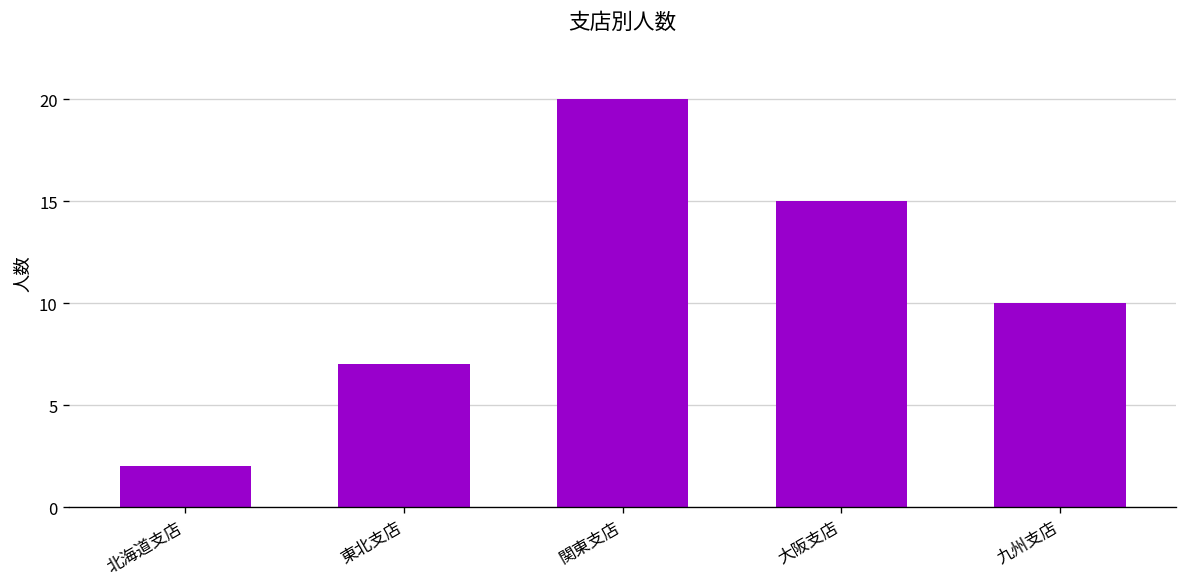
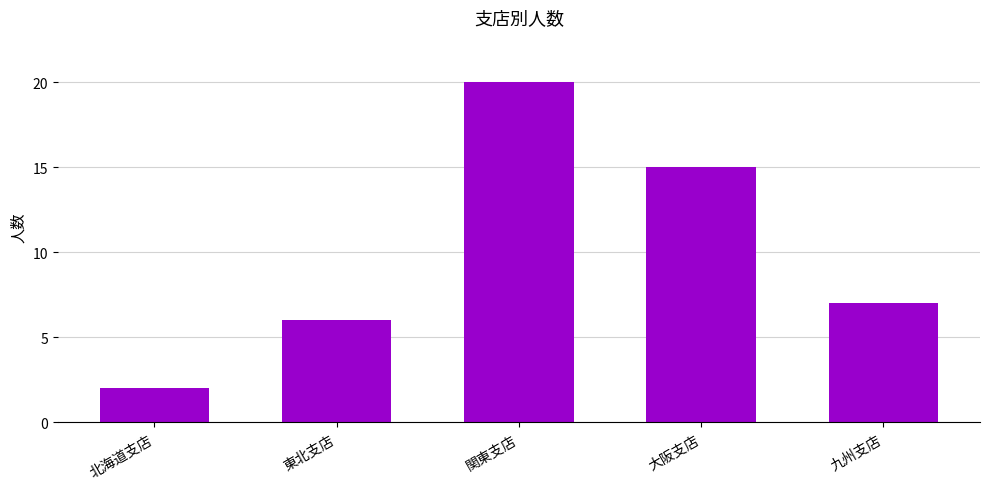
東北支店: 7 -> 6
九州支店: 10 -> 7
